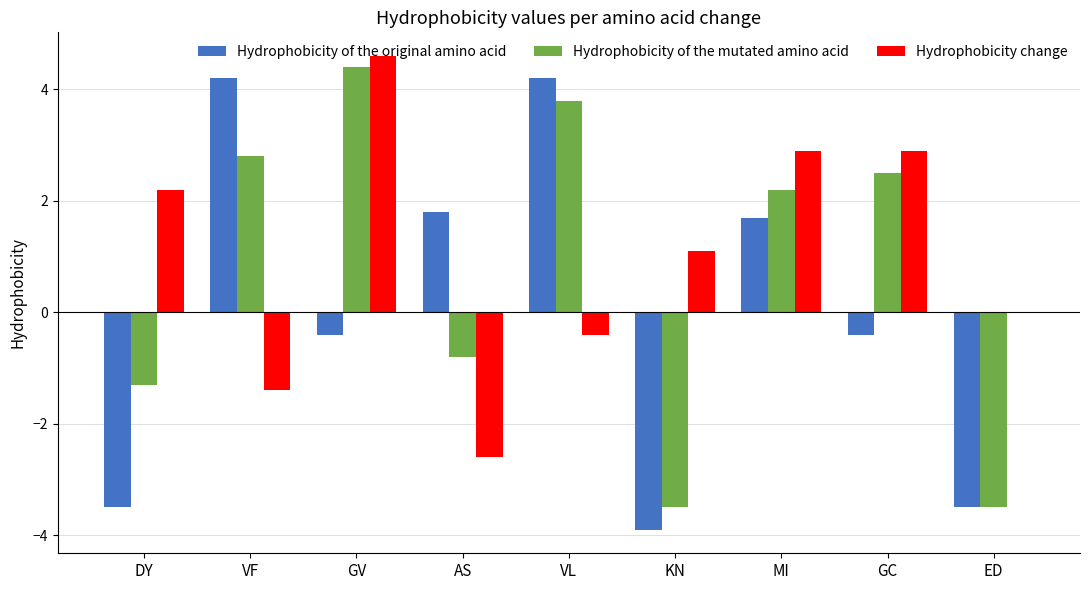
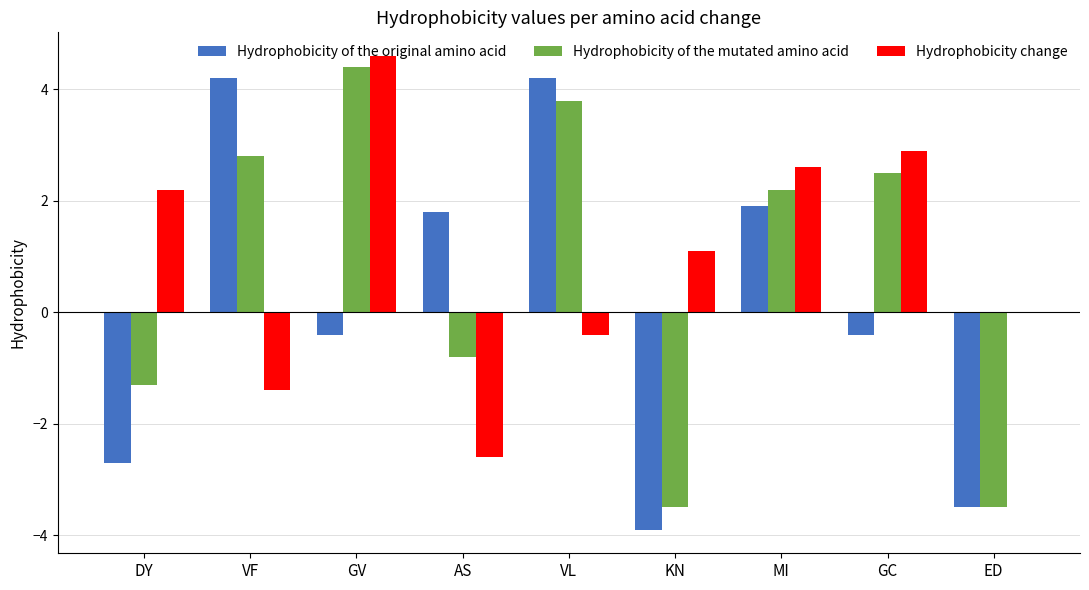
Hydrophobicity of the original amino acid, DY: -3.5 -> -2.7
Hydrophobicity of the original amino acid, MI: 1.7 -> 1.9
Hydrophobicity change, MI: 2.9 -> 2.6
